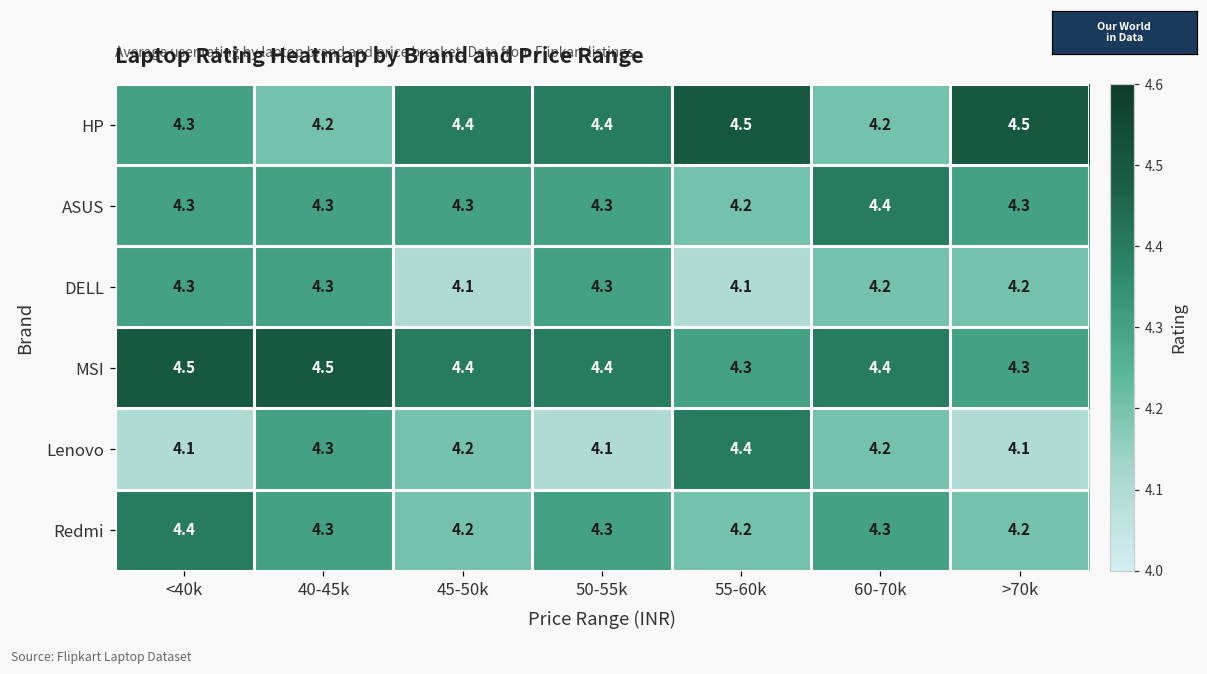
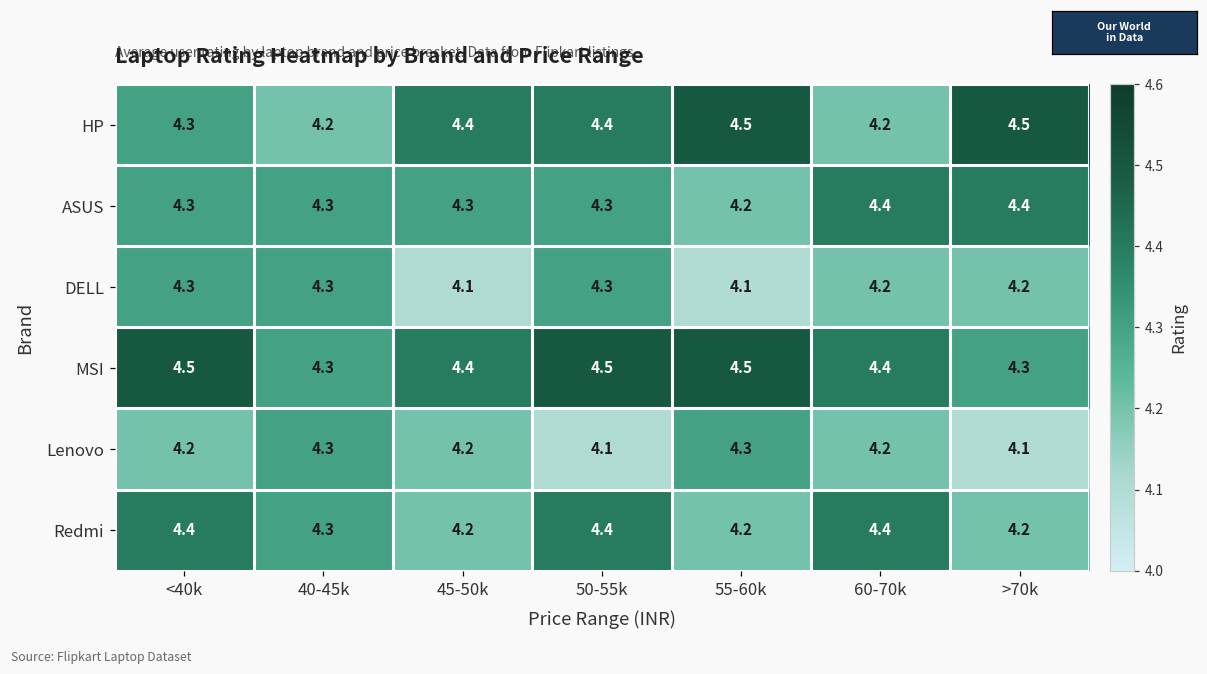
ASUS, >70k: 4.3 -> 4.4
MSI, 40-45k: 4.5 -> 4.3
MSI, 50-55k: 4.4 -> 4.5
MSI, 55-60k: 4.3 -> 4.5
Lenovo, <40k: 4.1 -> 4.2
Lenovo, 55-60k: 4.4 -> 4.3
Redmi, 50-55k: 4.3 -> 4.4
Redmi, 60-70k: 4.3 -> 4.4
